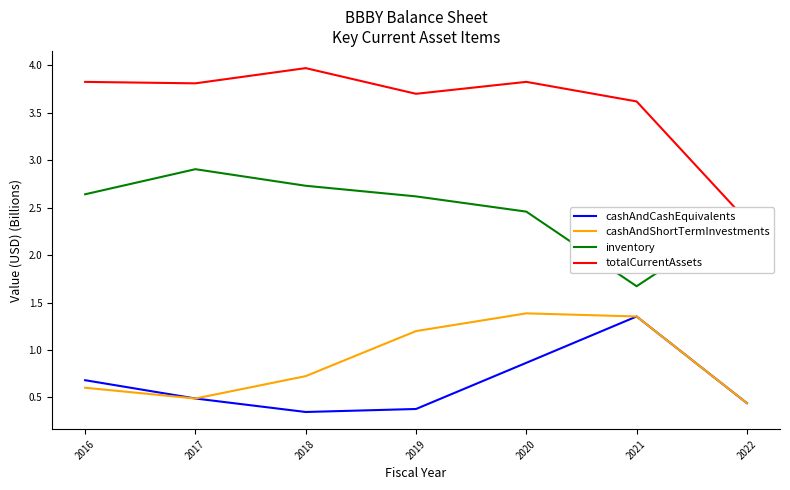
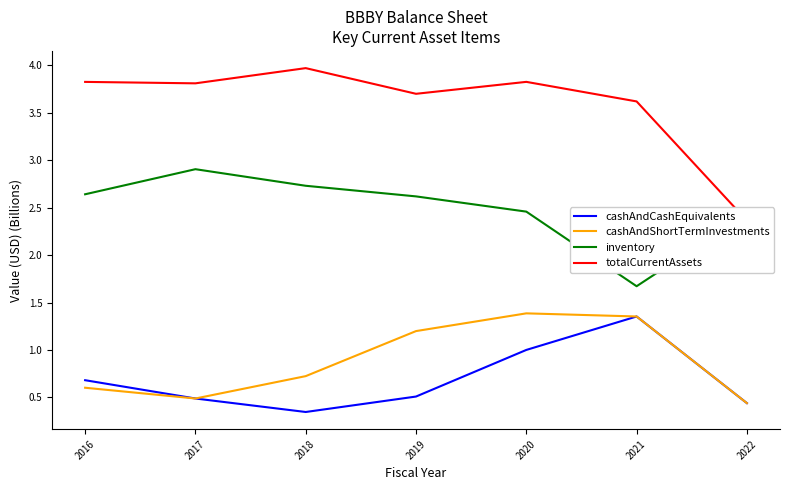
cashAndCashEquivalents, 2019: 0.4 -> 0.5
cashAndCashEquivalents, 2020: 0.9 -> 1.0
